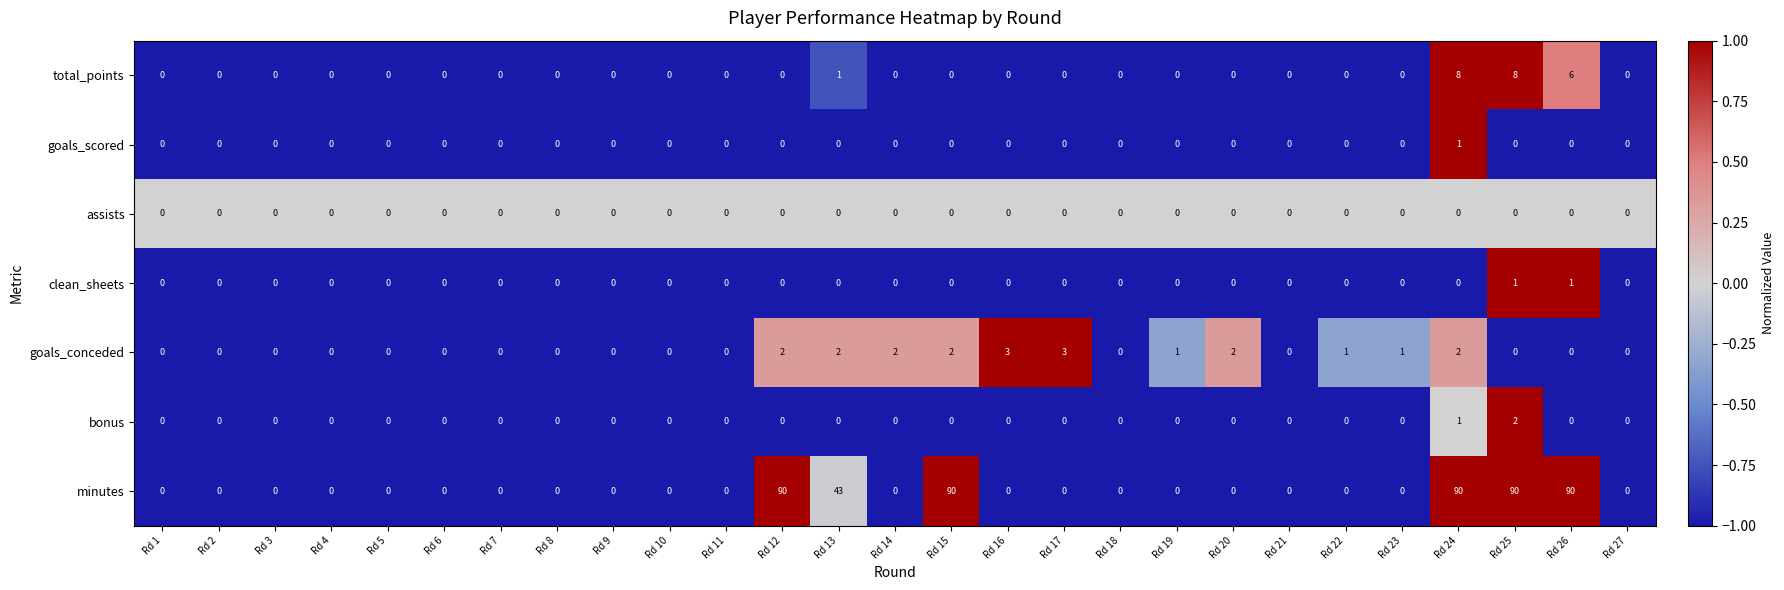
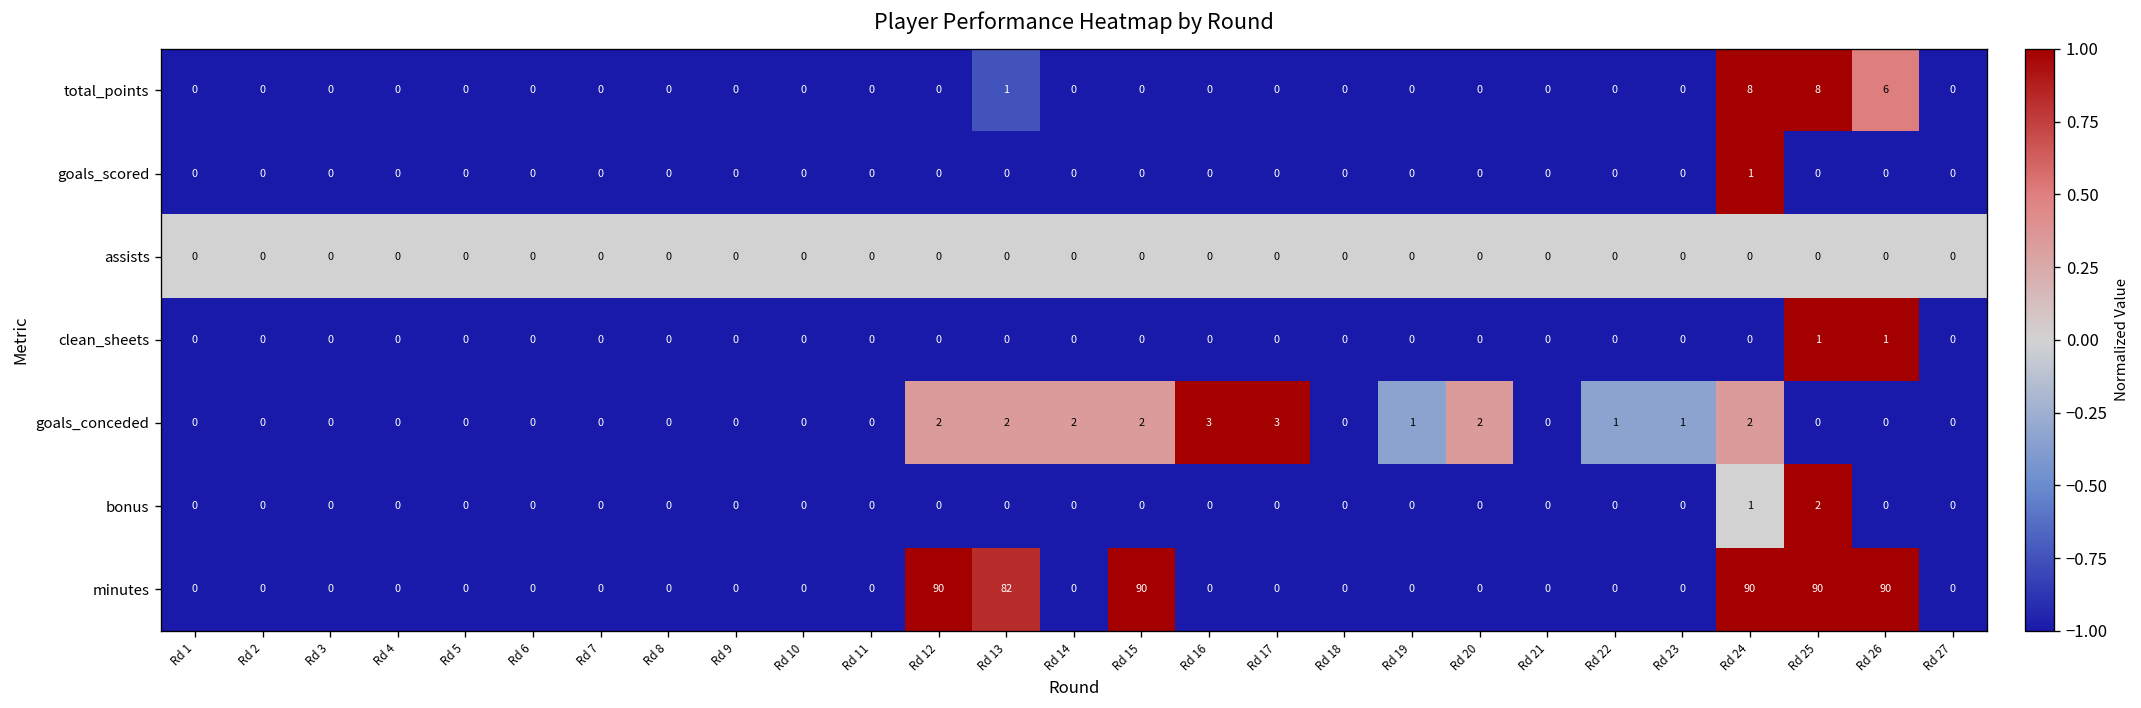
minutes, Rd 13: 43 -> 82
